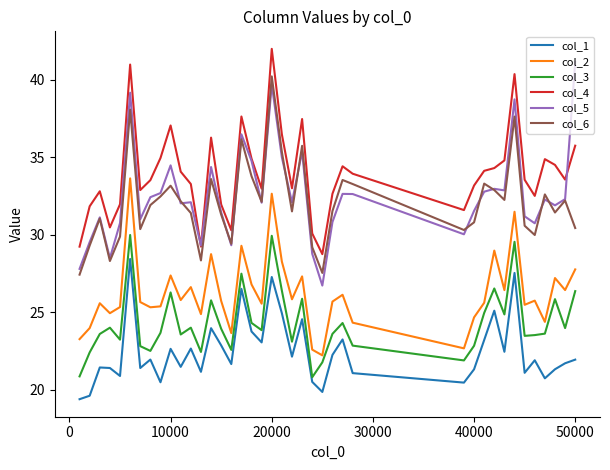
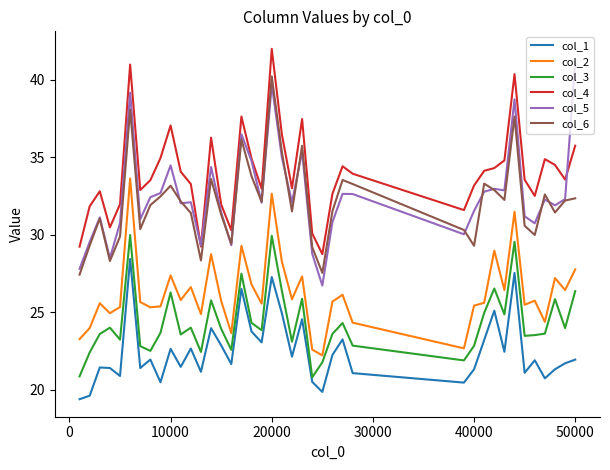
col_2, 40000: 24.7 -> 25.4
col_6, 40000: 30.8 -> 29.3
col_6, 50000: 30.4 -> 32.4
